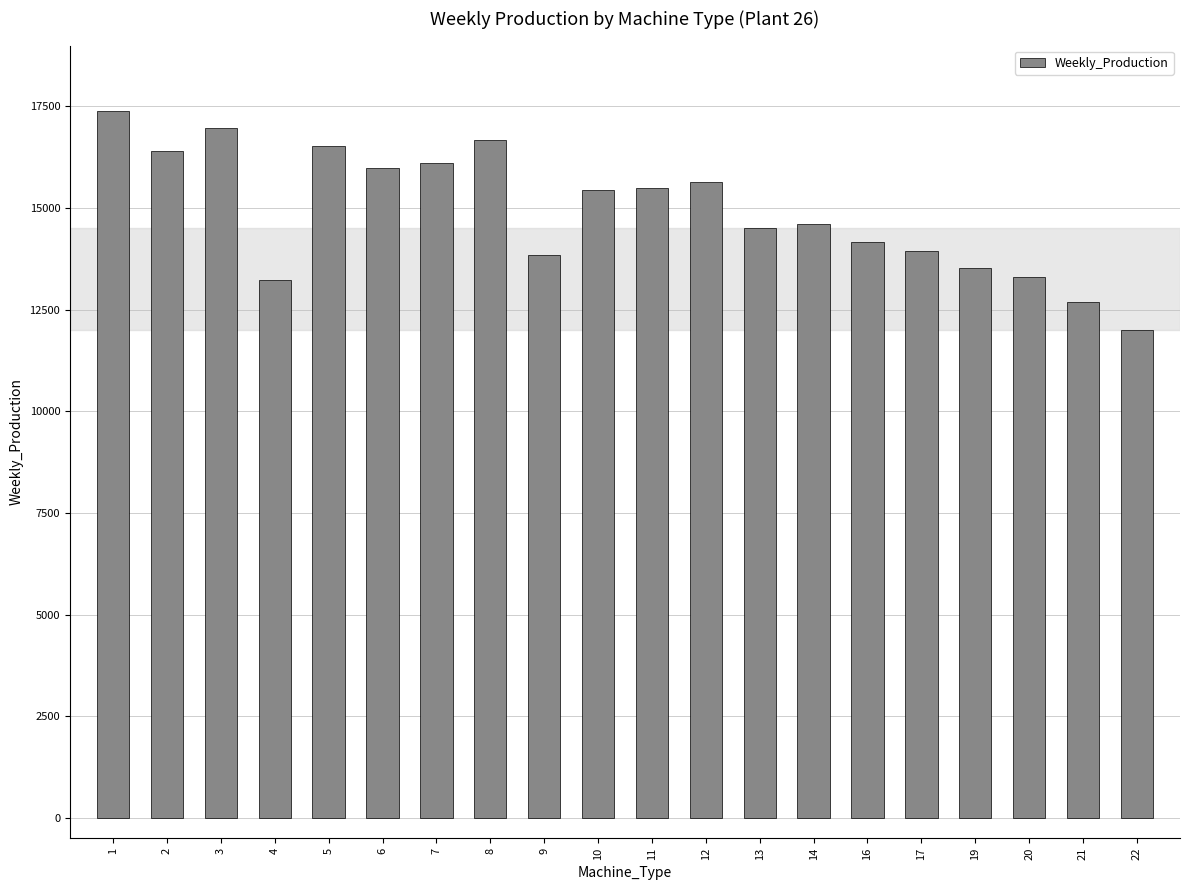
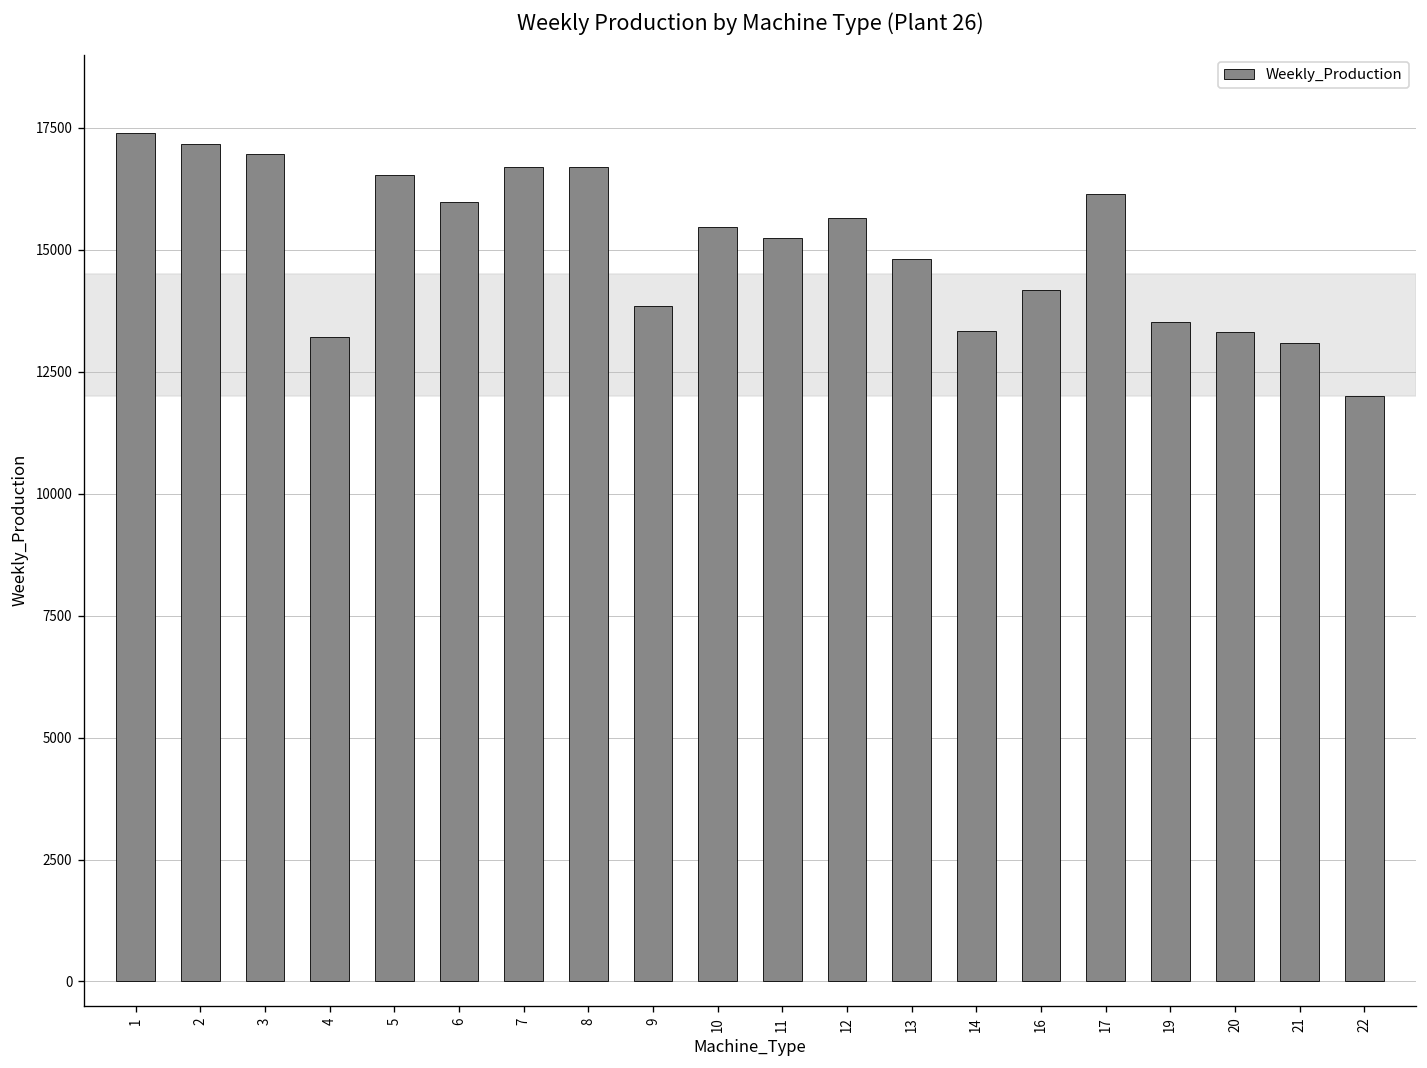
2: 16400 -> 17200
7: 16100 -> 16700
11: 15500 -> 15200
13: 14500 -> 14800
14: 14600 -> 13300
17: 14000 -> 16100
21: 12700 -> 13100
